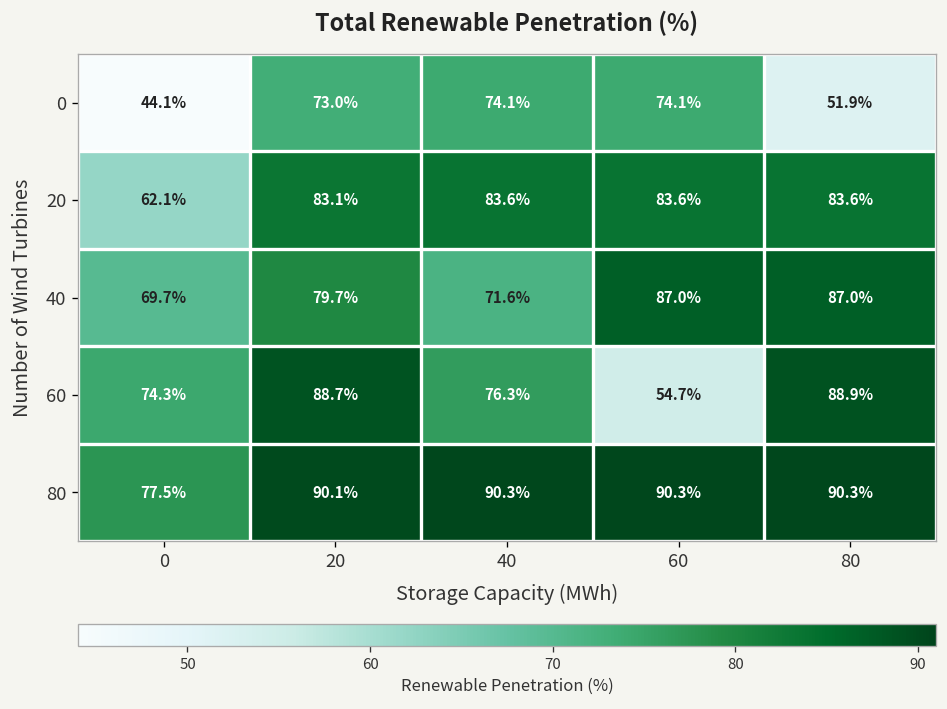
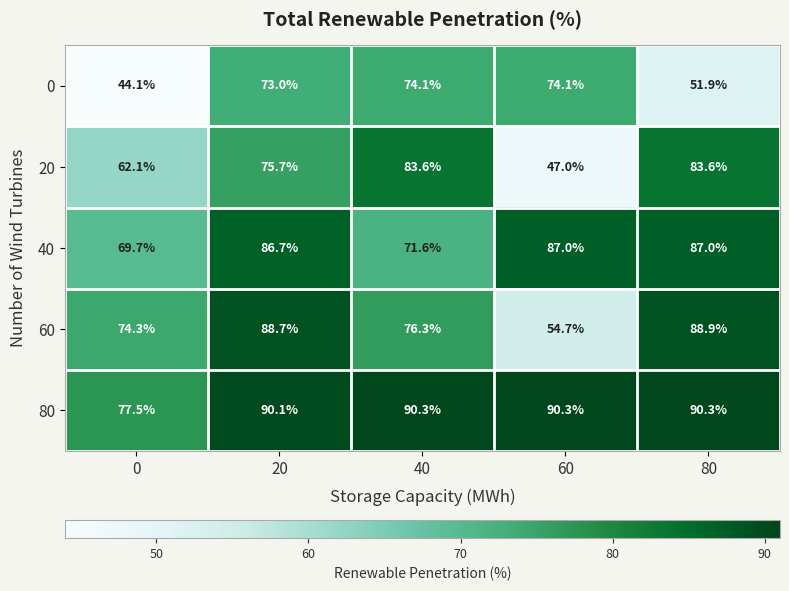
20, 20: 83.1% -> 75.7%
20, 60: 83.6% -> 47.0%
40, 20: 79.7% -> 86.7%
